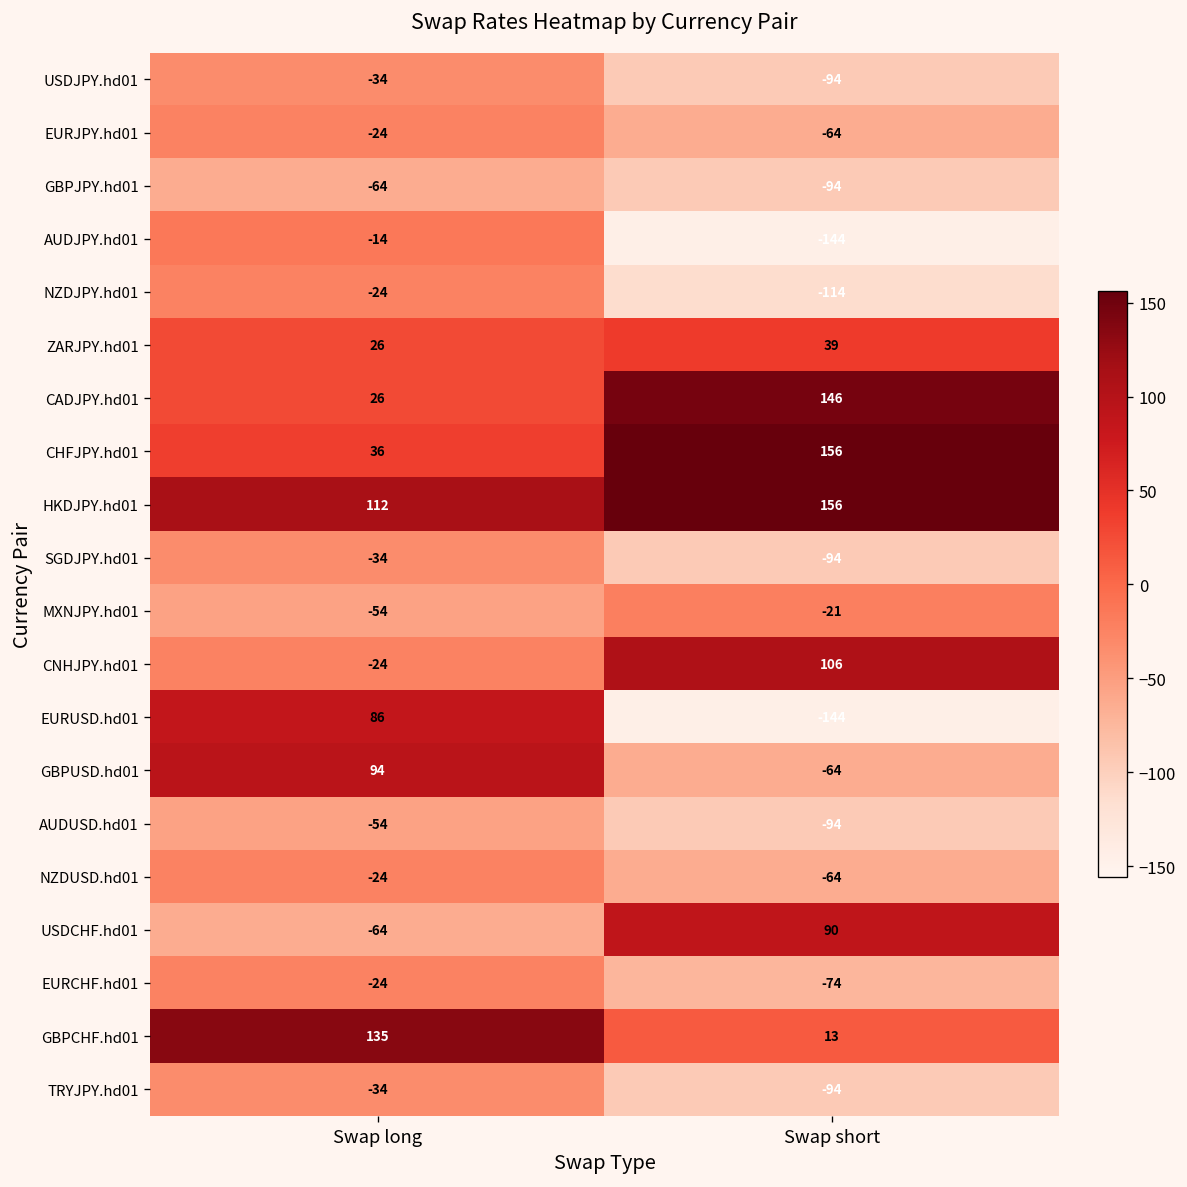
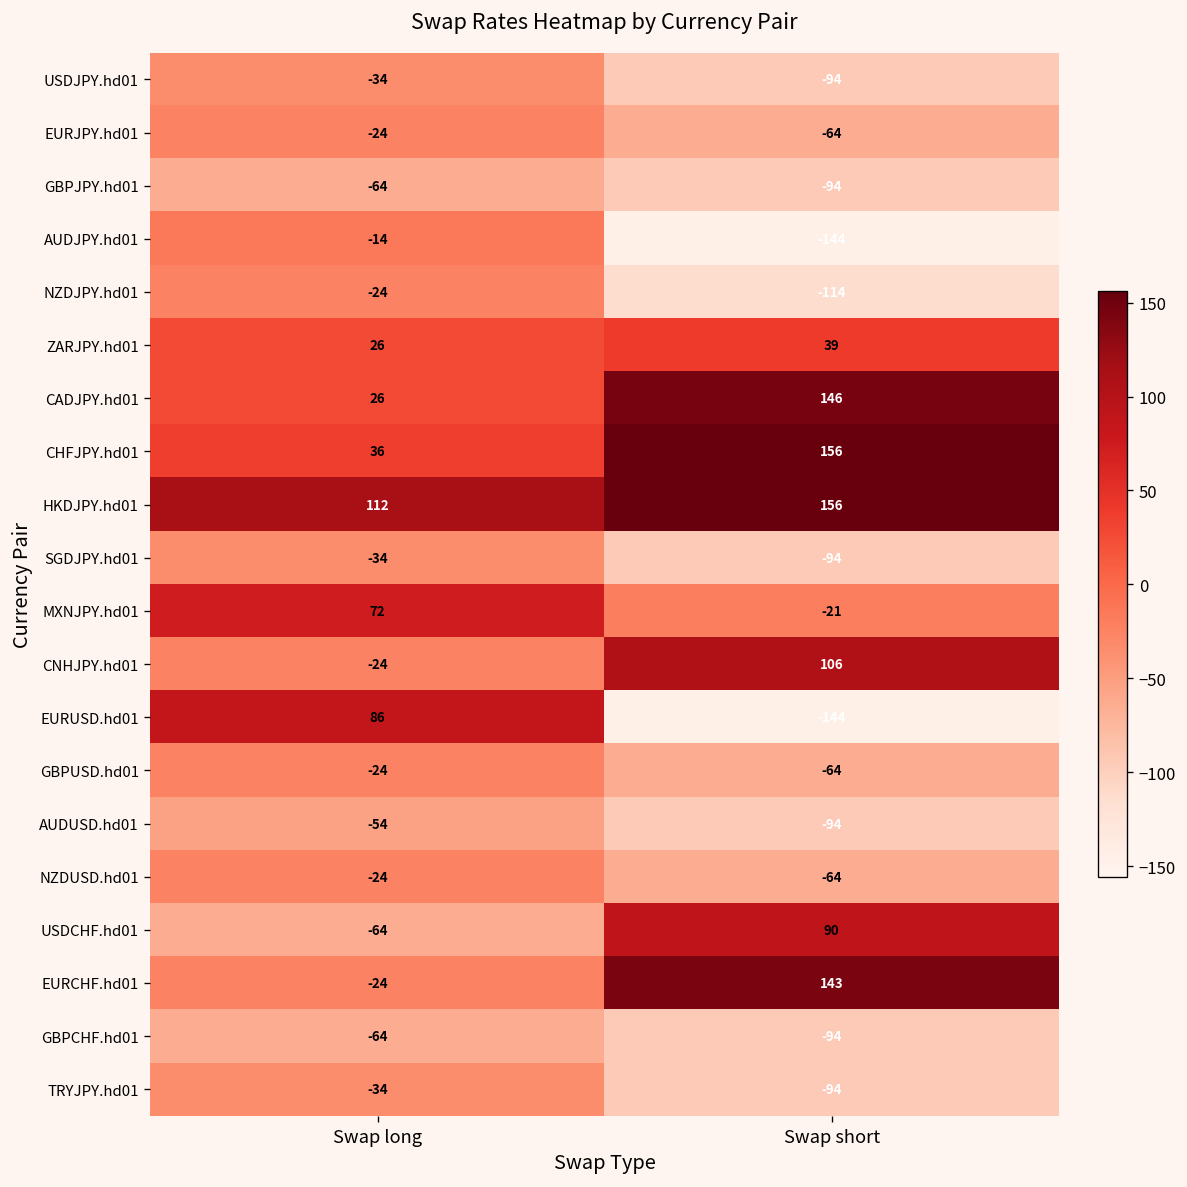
MXNJPY.hd01, Swap long: -54 -> 72
GBPUSD.hd01, Swap long: 94 -> -24
EURCHF.hd01, Swap short: -74 -> 143
GBPCHF.hd01, Swap long: 135 -> -64
GBPCHF.hd01, Swap short: 13 -> -94
